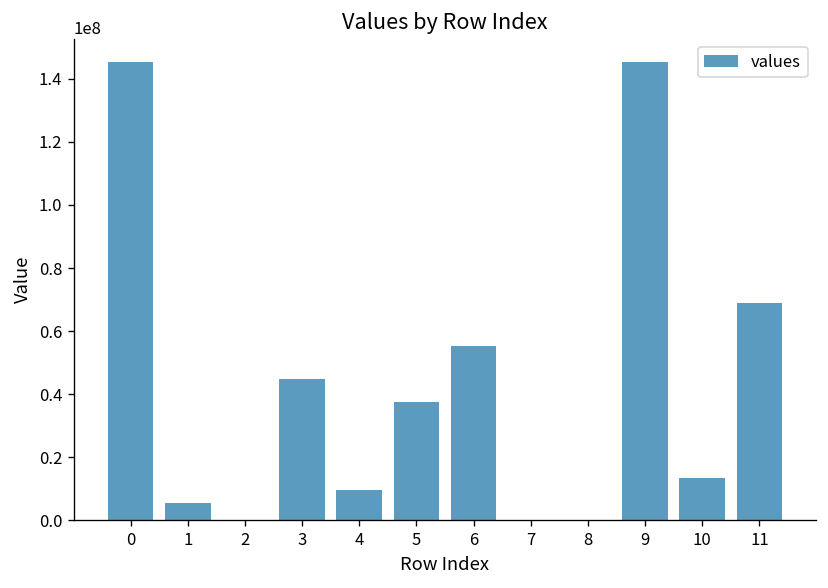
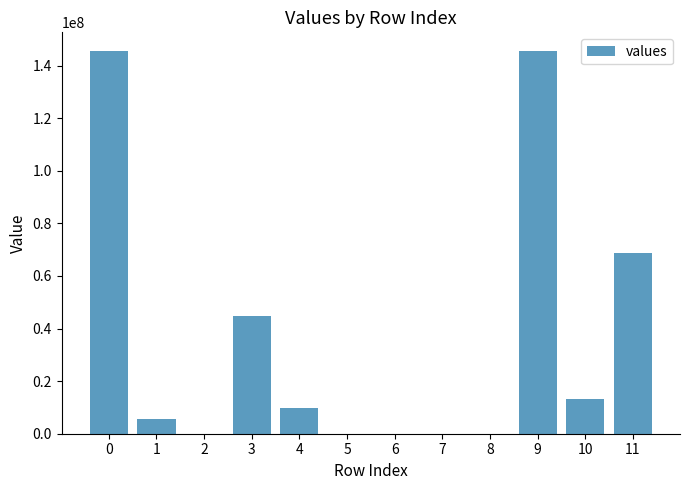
5: 37000000 -> 0
6: 55000000 -> 0
